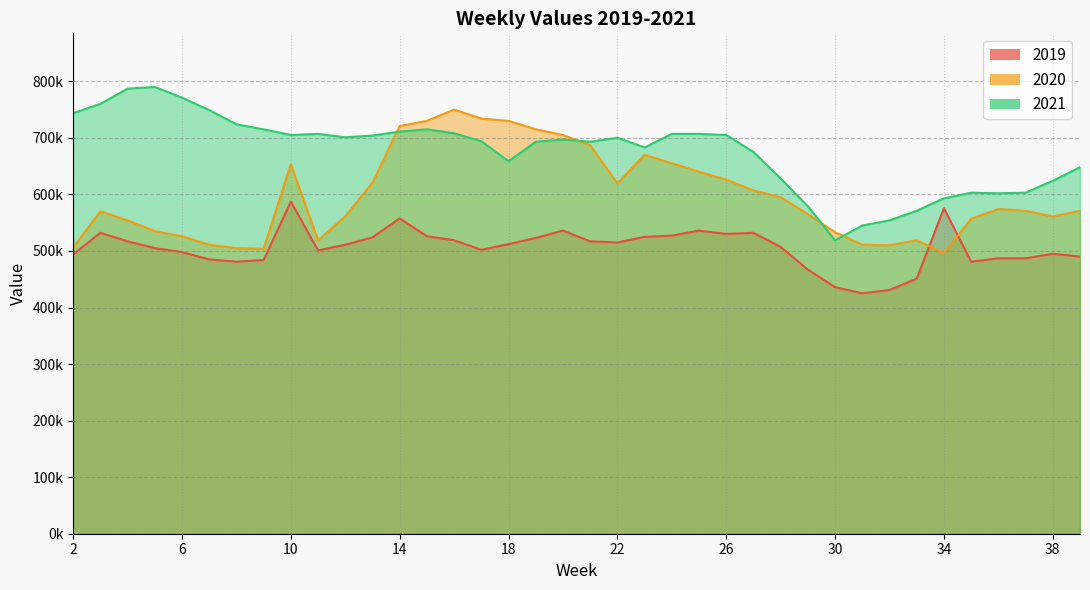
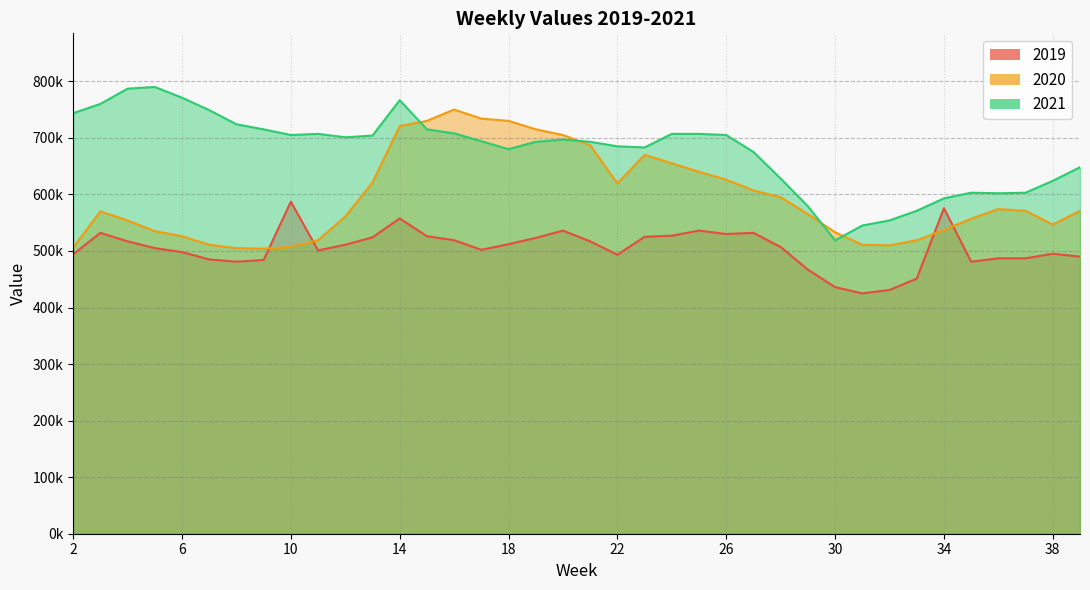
2020, 10: 650000 -> 510000
2021, 14: 710000 -> 770000
2021, 18: 660000 -> 680000
2019, 22: 520000 -> 490000
2021, 22: 700000 -> 690000
2020, 34: 500000 -> 540000
2020, 38: 560000 -> 550000
